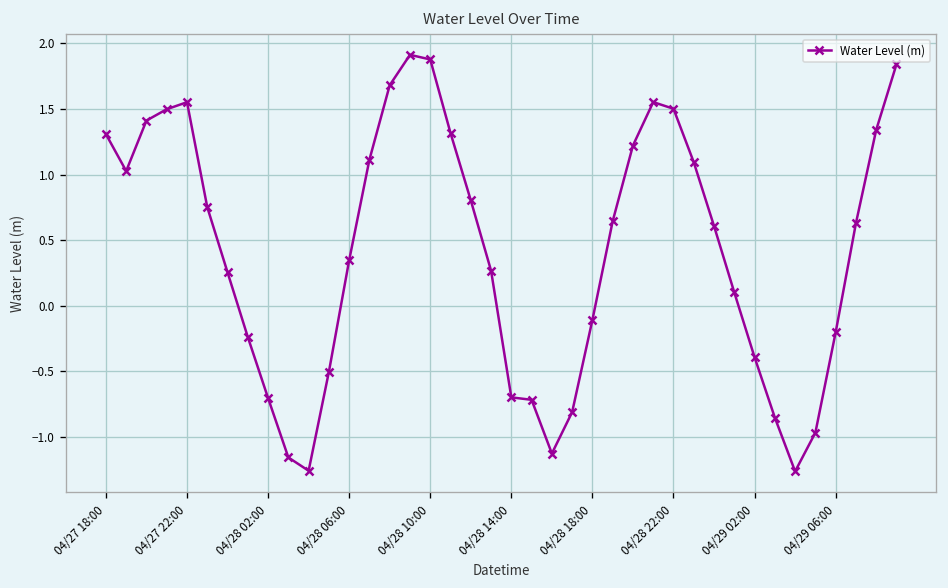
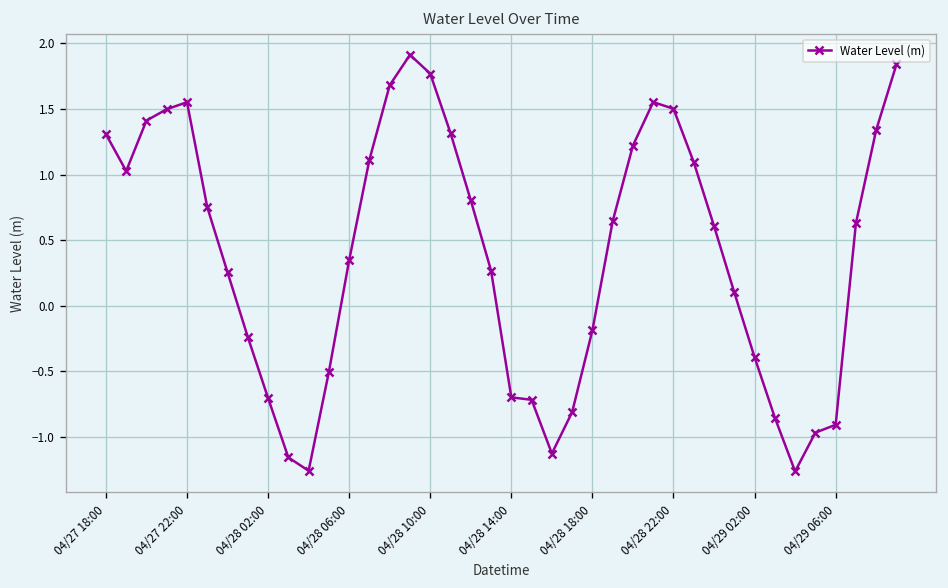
04/28 10:00: 1.88 -> 1.77
04/28 18:00: -0.11 -> -0.19
04/29 06:00: -0.20 -> -0.91
